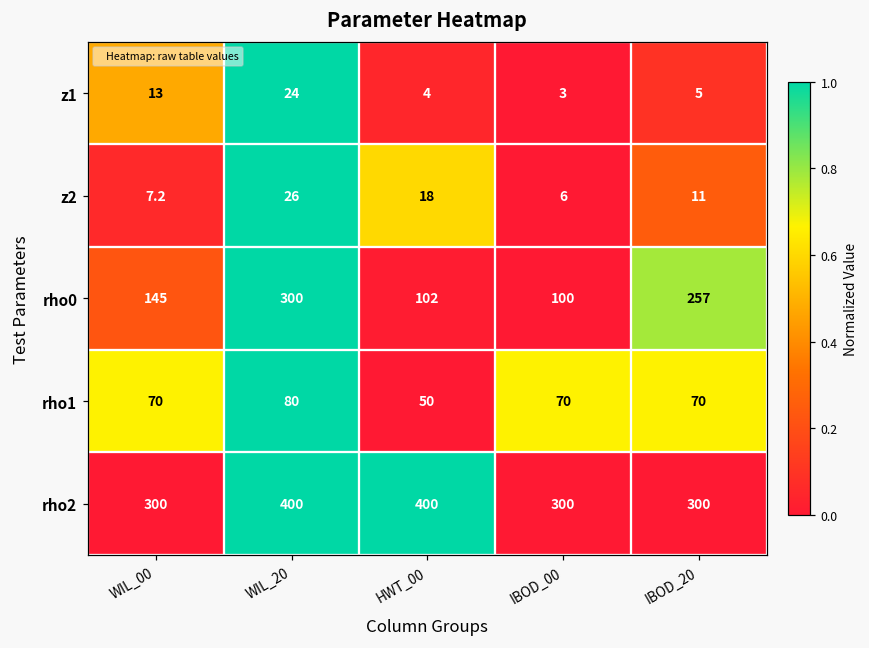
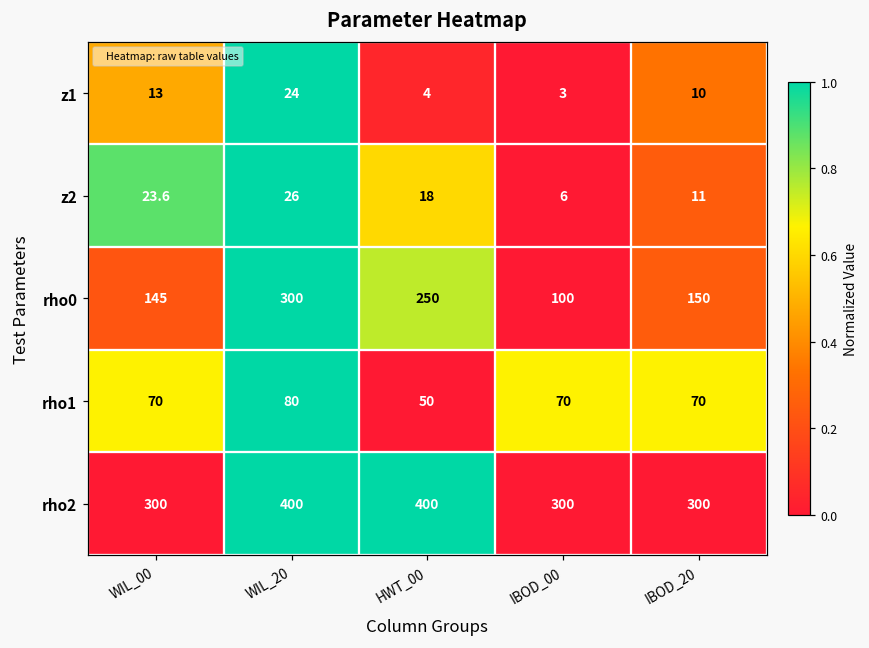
z1, IBOD_20: 5 -> 10
z2, WIL_00: 7.2 -> 23.6
rho0, HWT_00: 102 -> 250
rho0, IBOD_20: 257 -> 150
